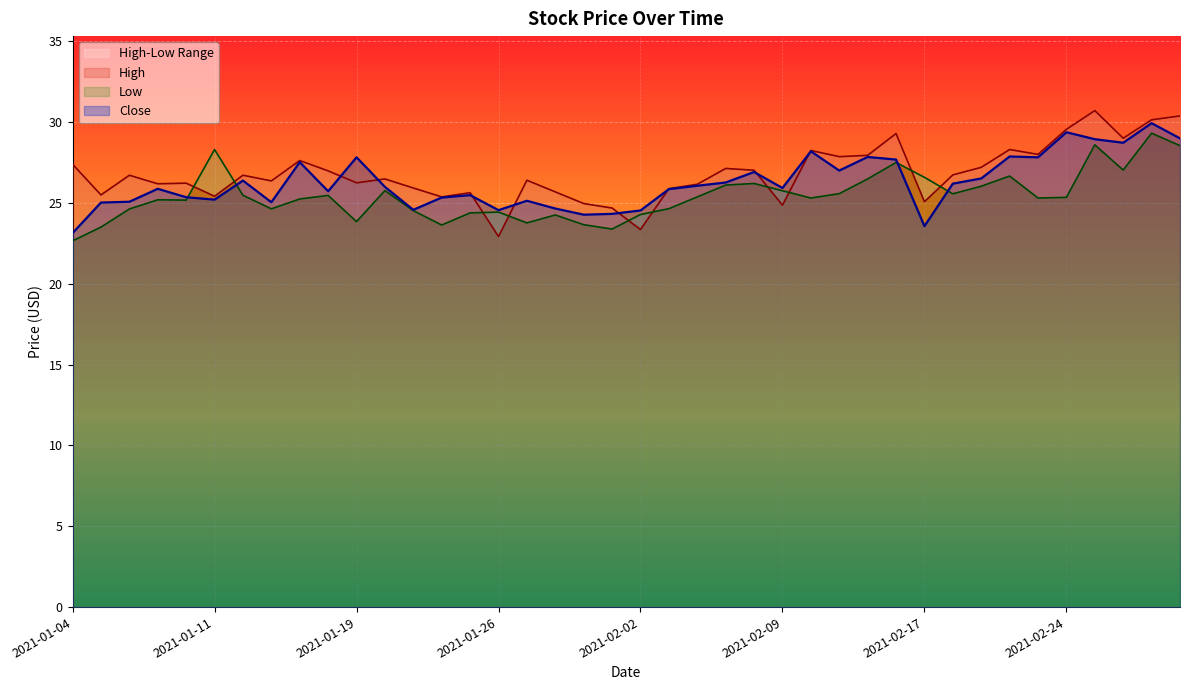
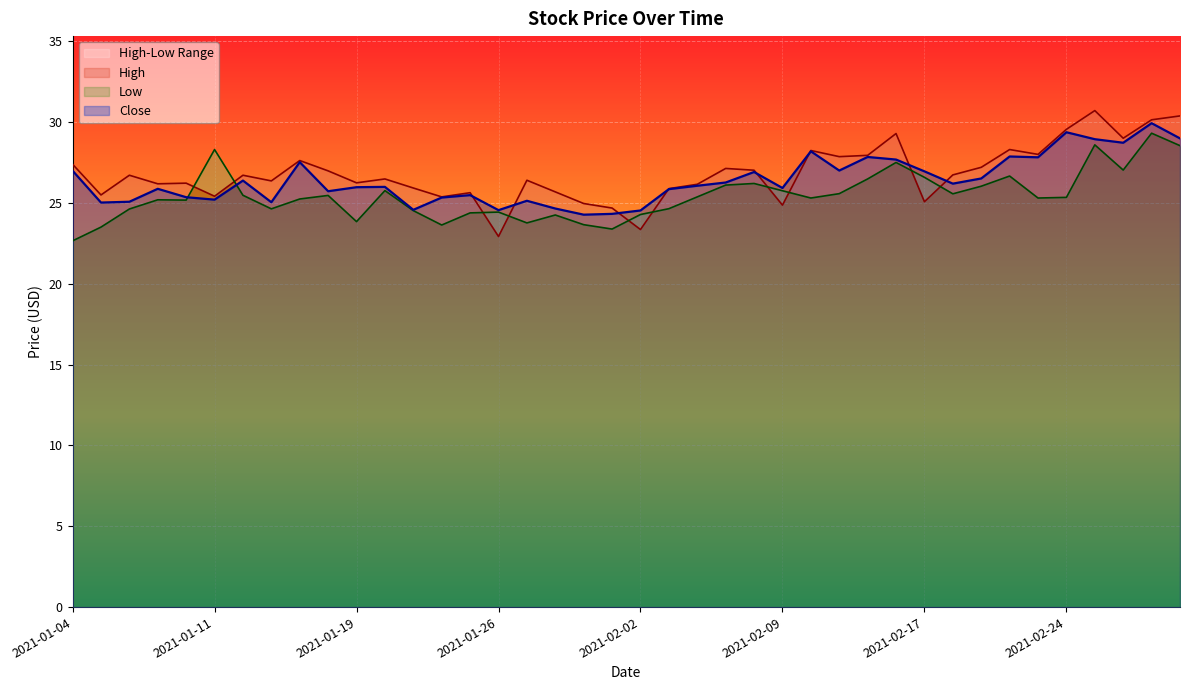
Close, 2021-01-04: 23.1 -> 27.0
Close, 2021-01-19: 27.8 -> 26.0
Close, 2021-02-17: 23.6 -> 27.0
